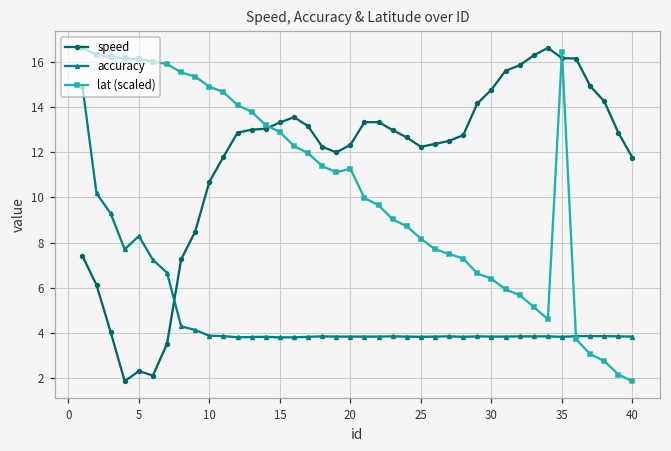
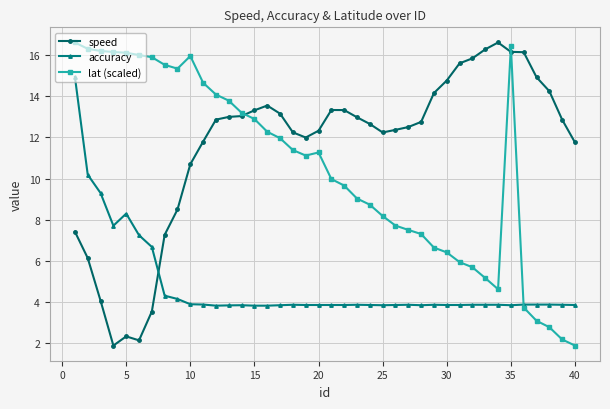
lat (scaled), 10: 14.9 -> 16.0
